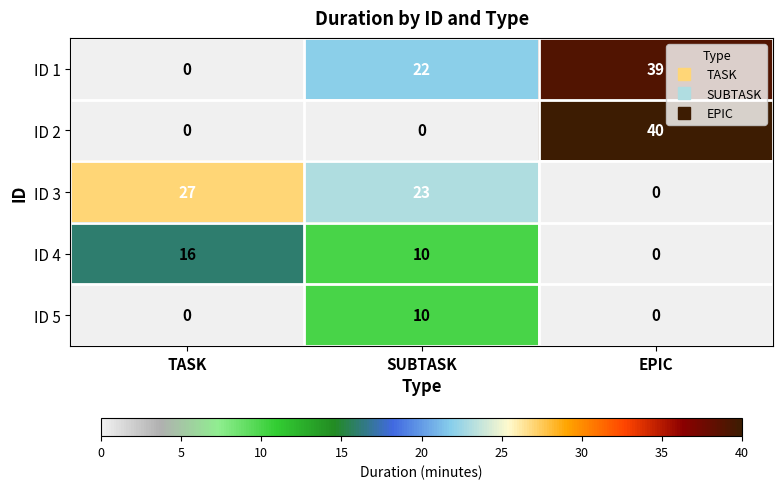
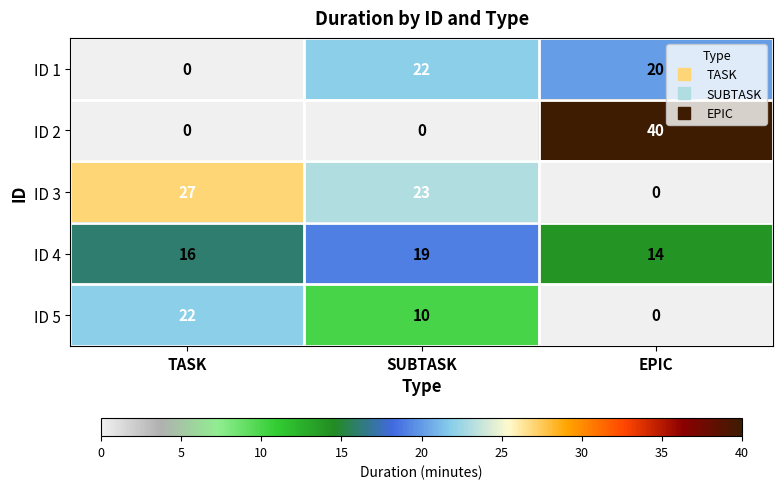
ID 1, EPIC: 39 -> 20
ID 4, SUBTASK: 10 -> 19
ID 4, EPIC: 0 -> 14
ID 5, TASK: 0 -> 22
